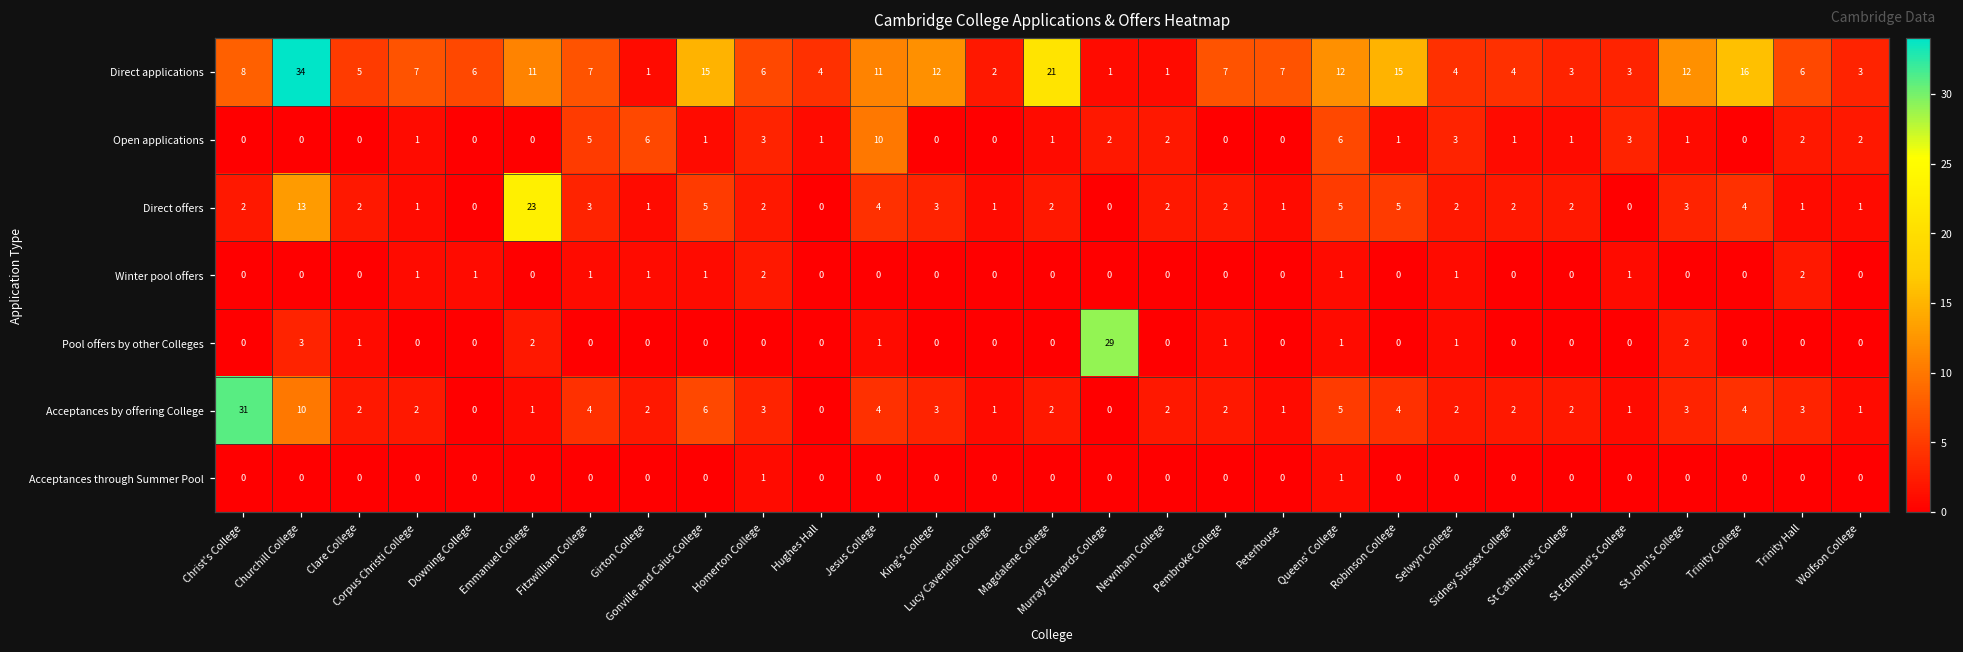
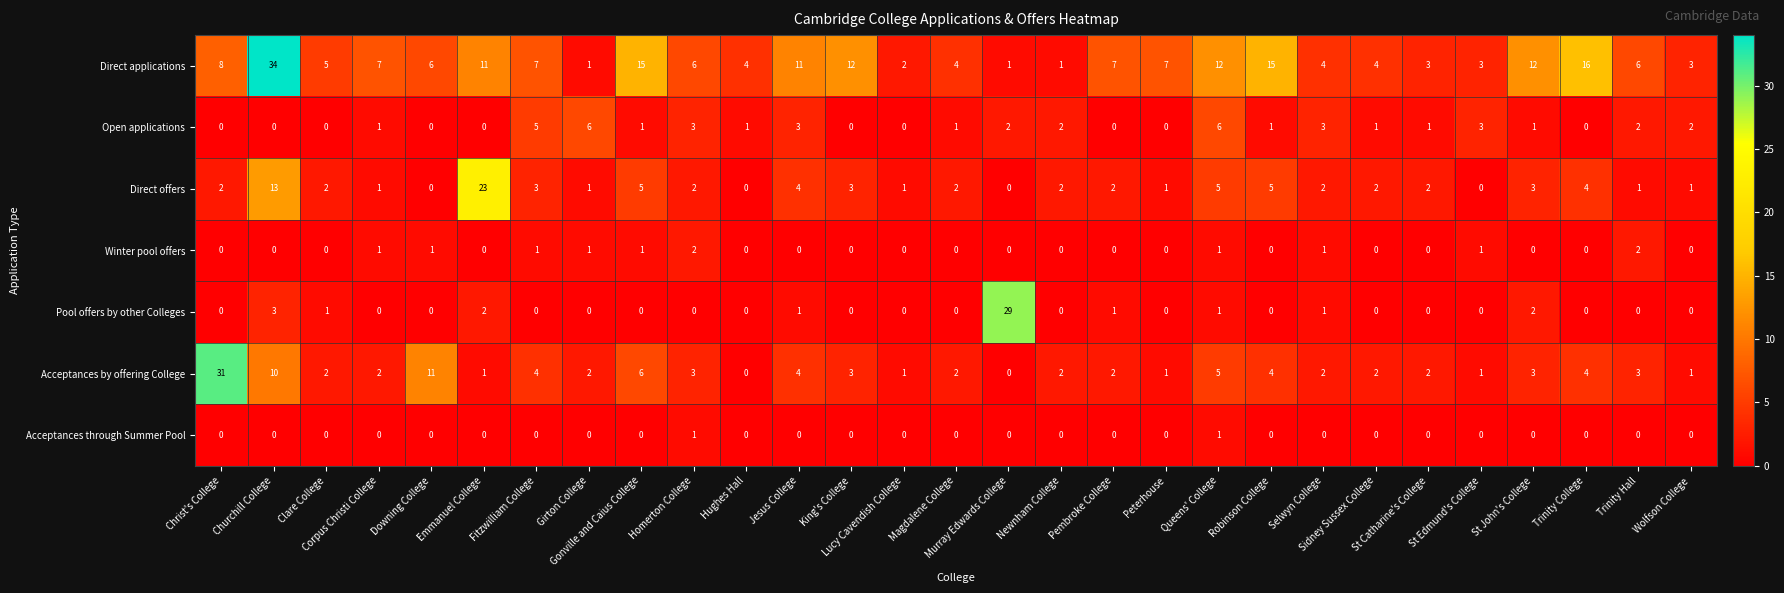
Direct applications, Magdalene College: 21 -> 4
Open applications, Jesus College: 10 -> 3
Acceptances by offering College, Downing College: 0 -> 11
